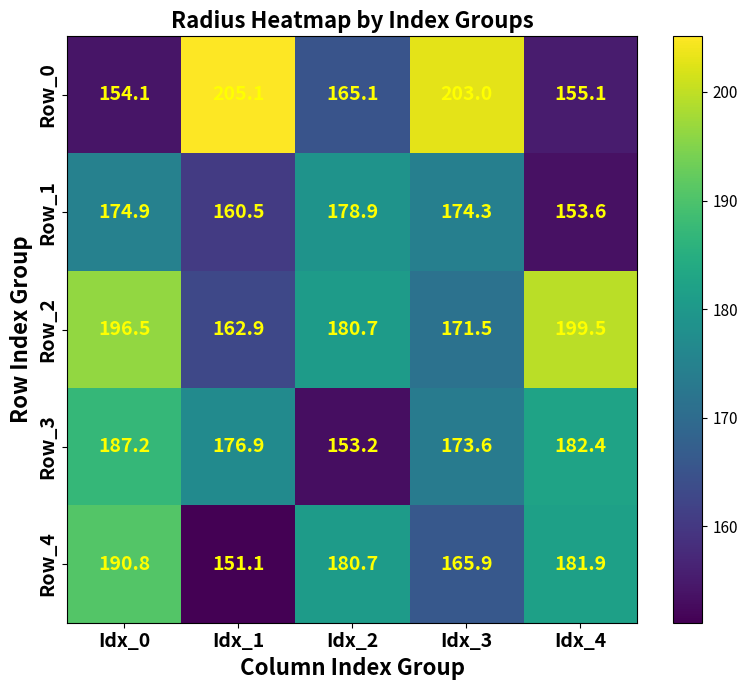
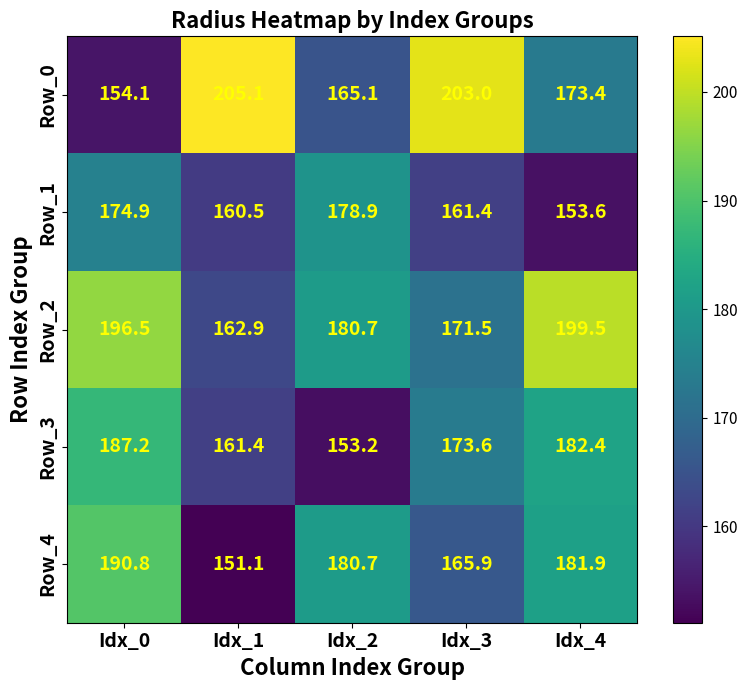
Row_0, Idx_4: 155.1 -> 173.4
Row_1, Idx_3: 174.3 -> 161.4
Row_3, Idx_1: 176.9 -> 161.4
